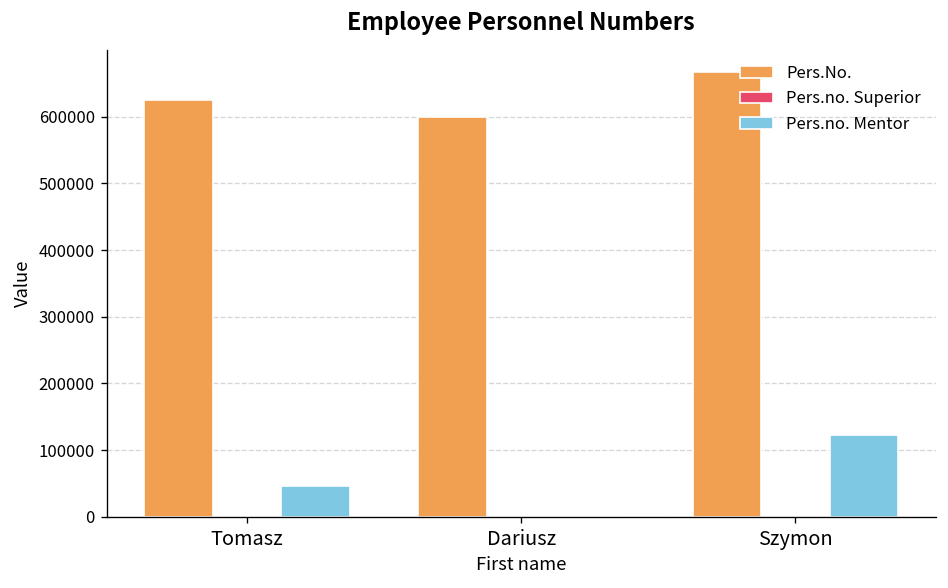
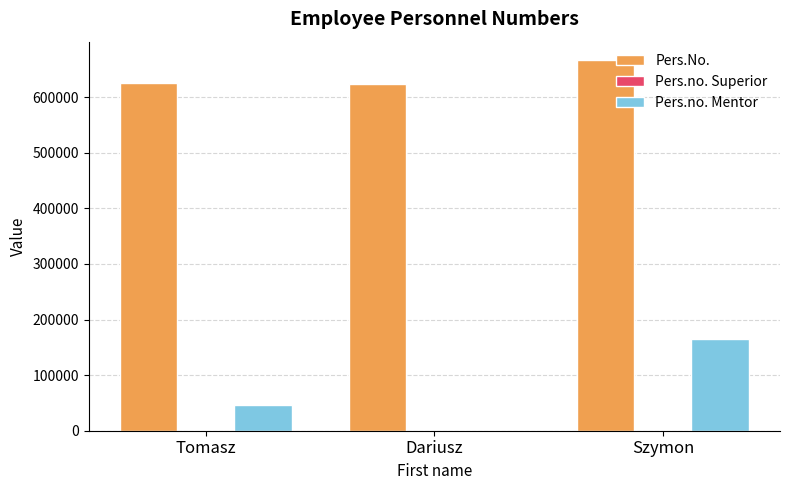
Pers.No., Dariusz: 600000 -> 620000
Pers.no. Mentor, Szymon: 120000 -> 170000
